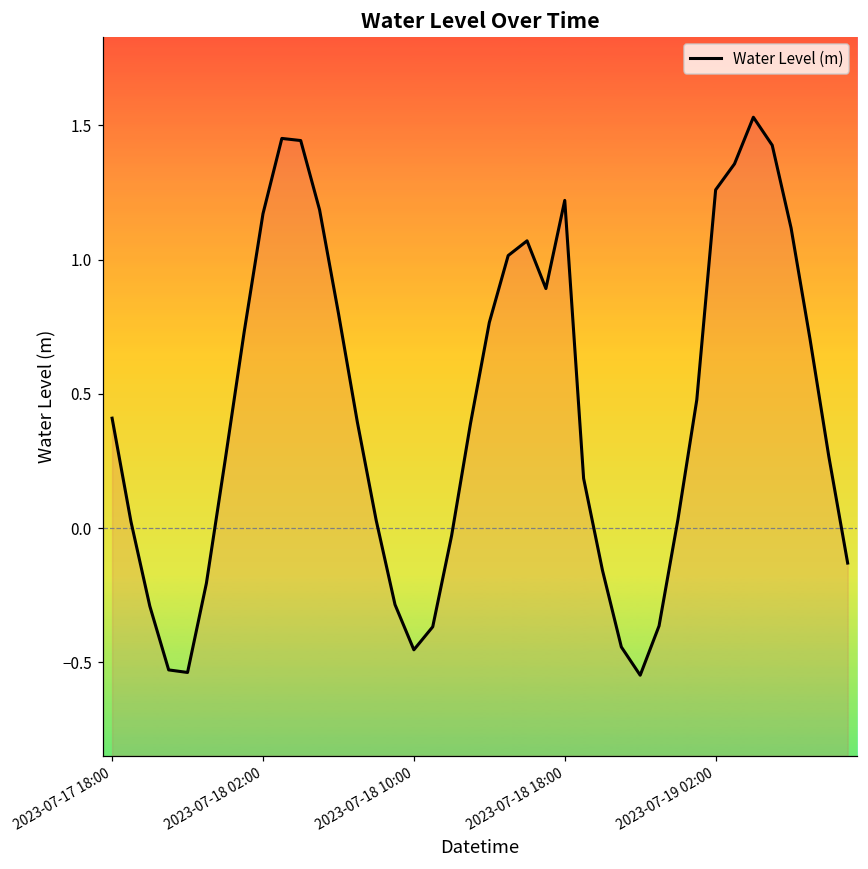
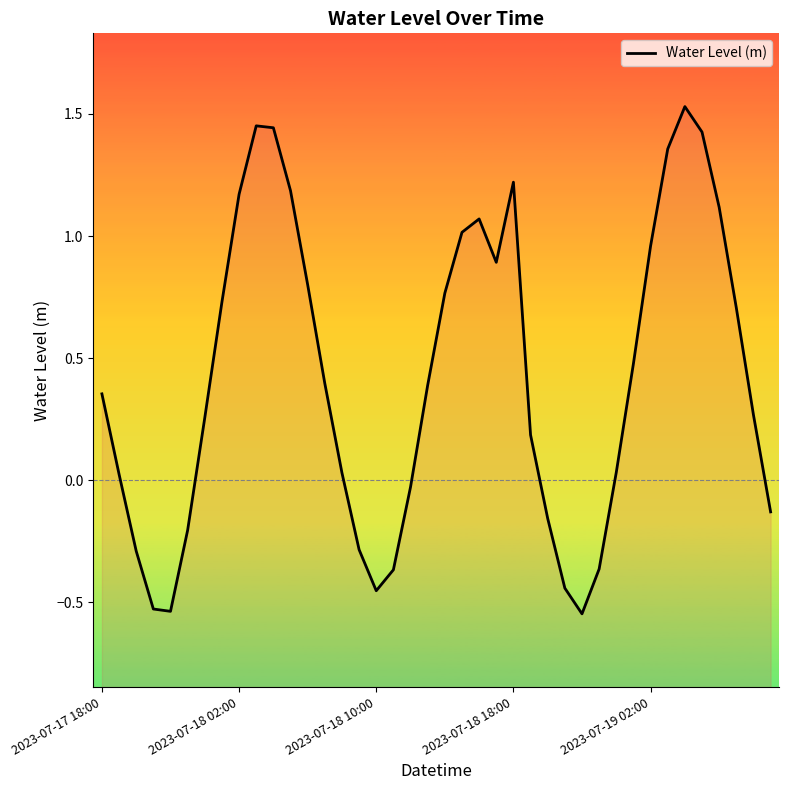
2023-07-17 18:00: 0.41 -> 0.35
2023-07-19 02:00: 1.26 -> 0.96
